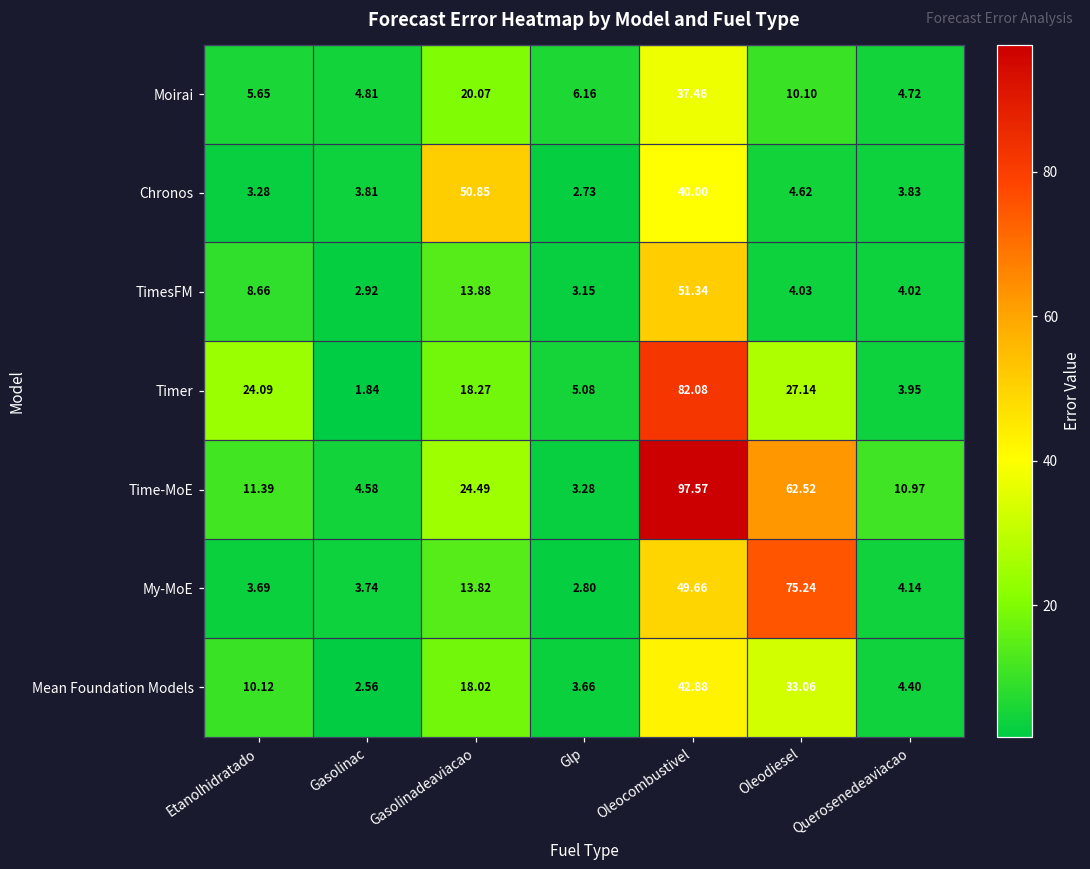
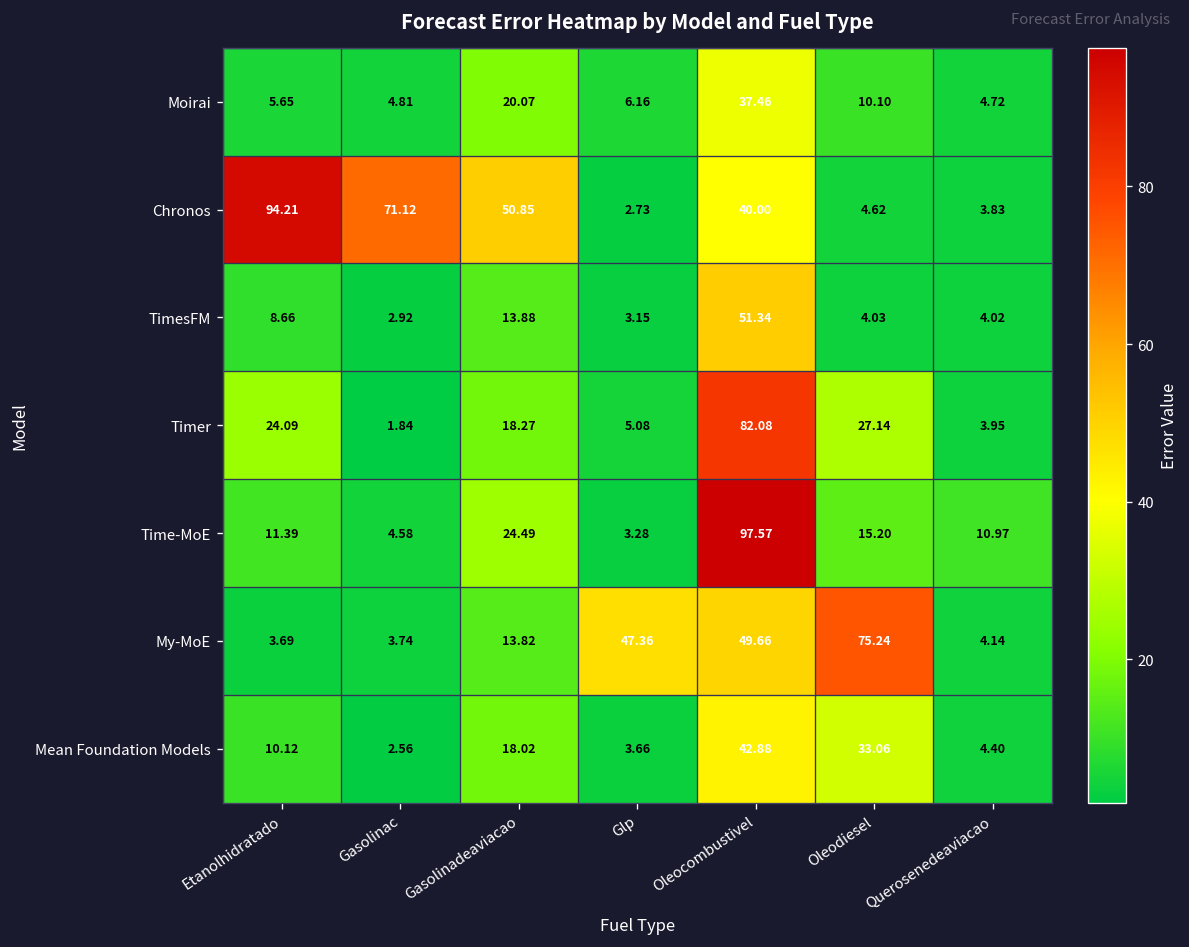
Chronos, Etanolhidratado: 3.28 -> 94.21
Chronos, Gasolinac: 3.81 -> 71.12
Time-MoE, Oleodiesel: 62.52 -> 15.20
My-MoE, Glp: 2.80 -> 47.36
